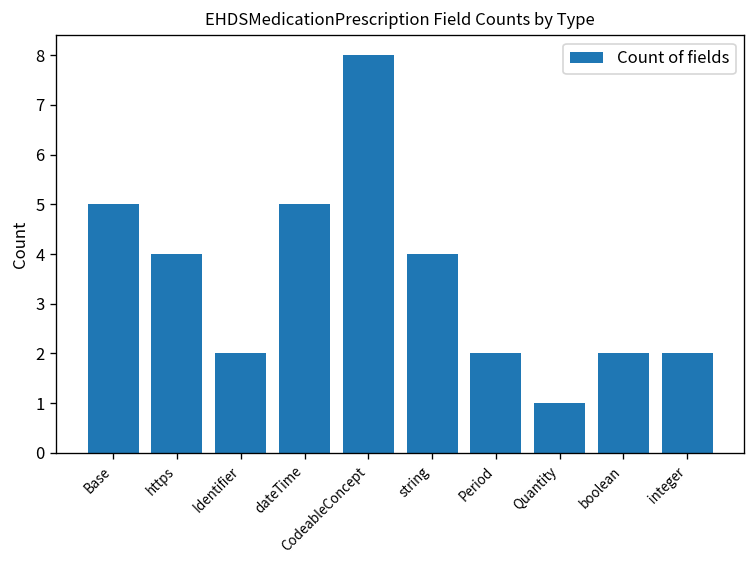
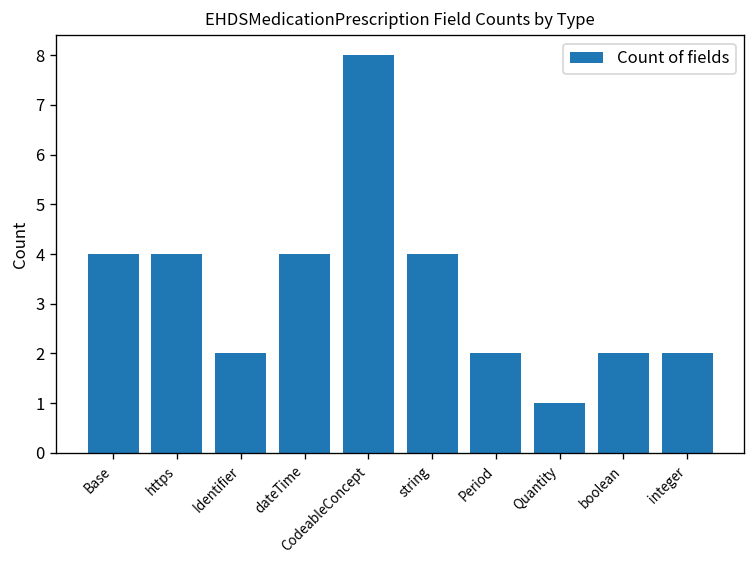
Base: 5 -> 4
dateTime: 5 -> 4
